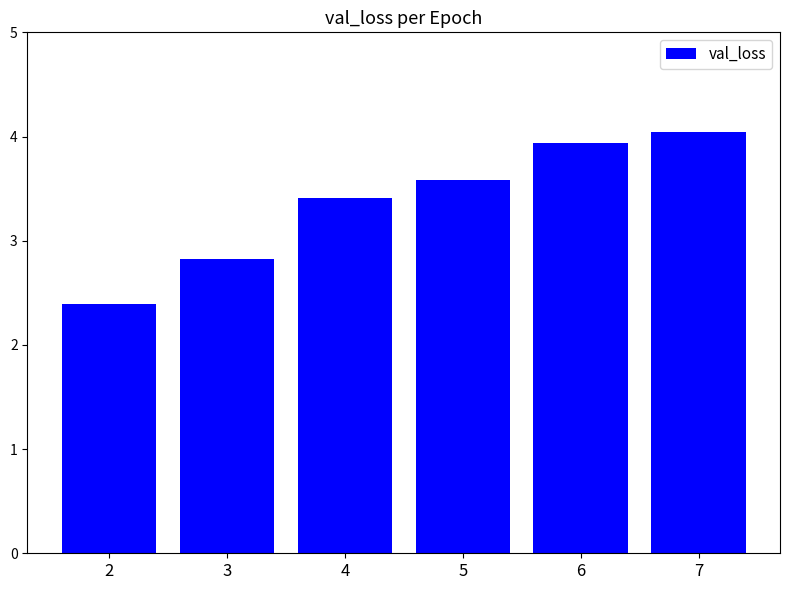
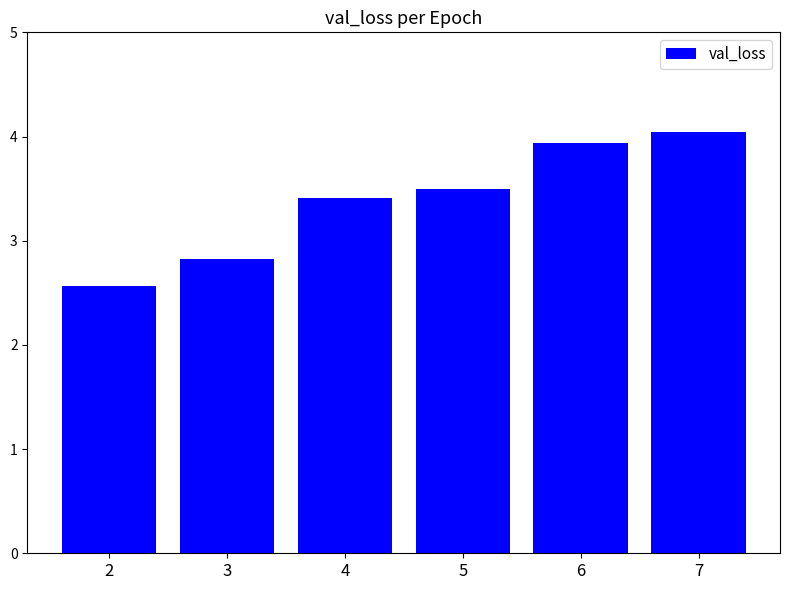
2: 2.40 -> 2.57
5: 3.58 -> 3.49
